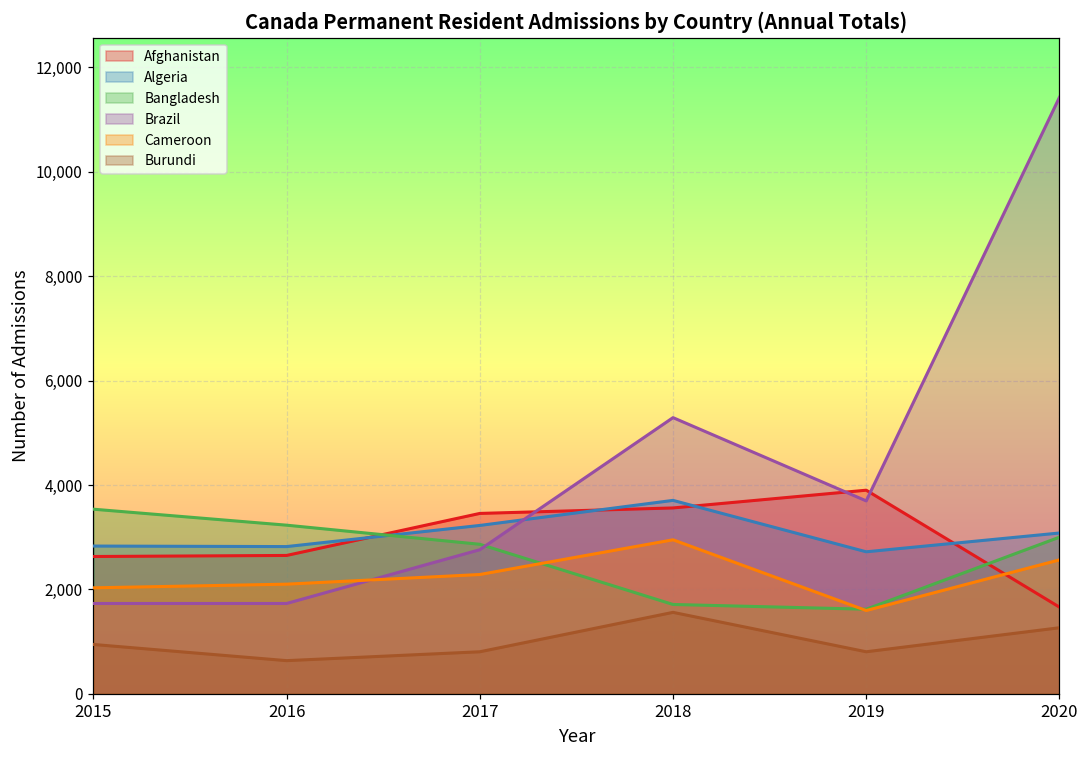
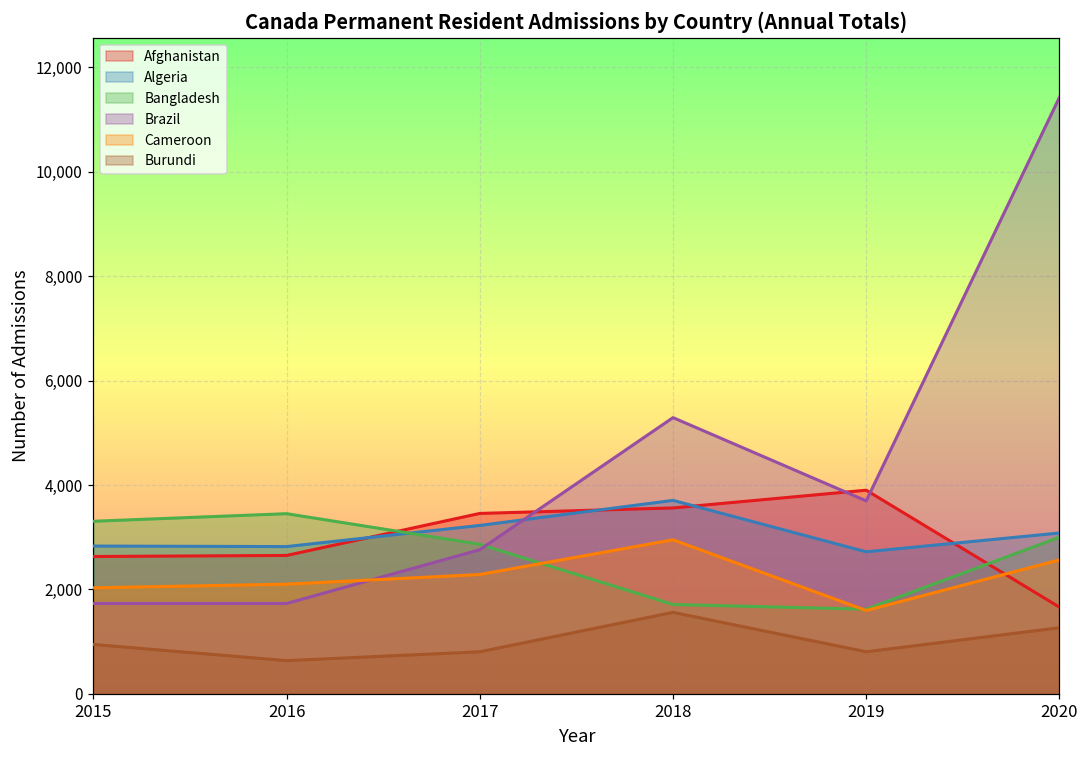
Bangladesh, 2015: 3,500 -> 3,300
Bangladesh, 2016: 3,200 -> 3,500
